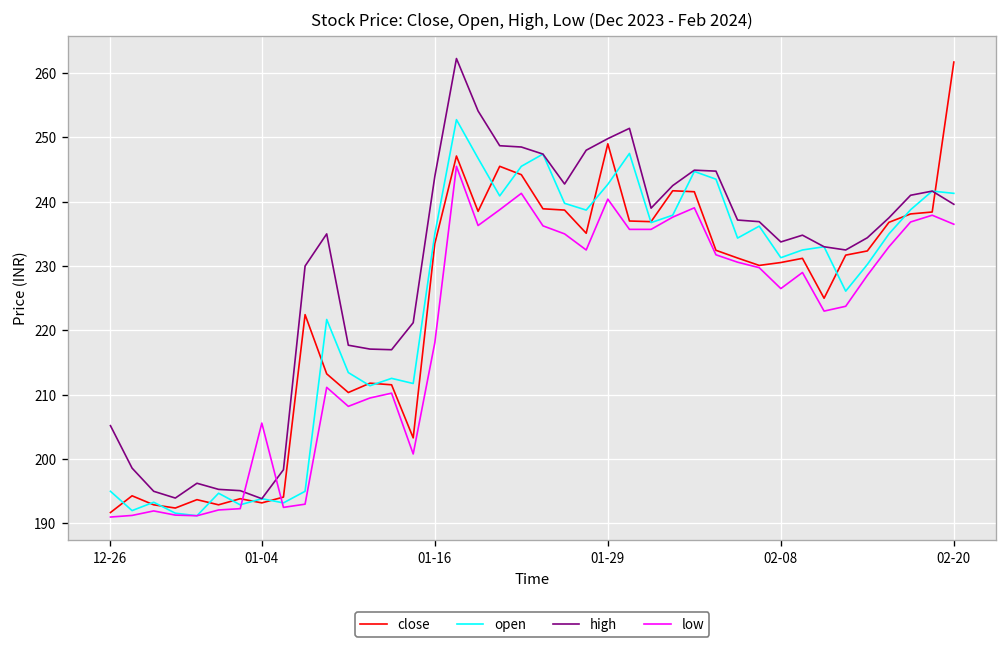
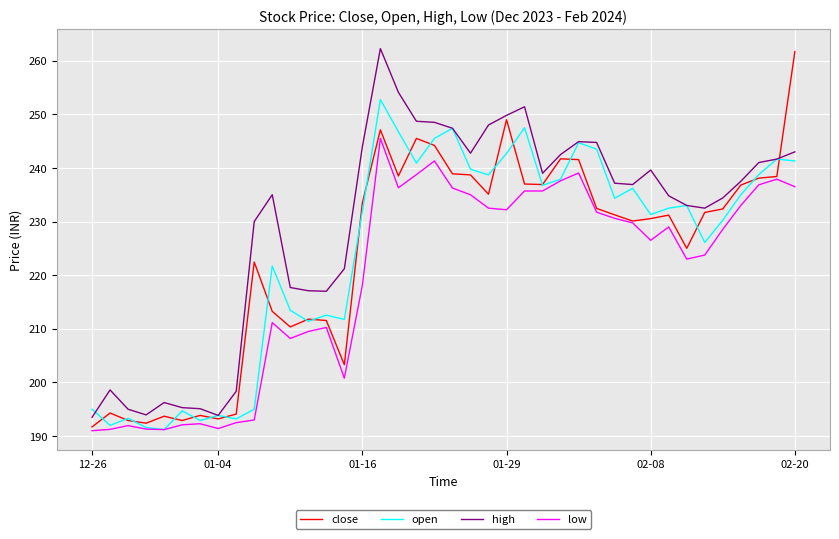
high, 12-26: 205 -> 194
low, 01-04: 206 -> 191
open, 01-16: 235 -> 232
low, 01-29: 240 -> 232
high, 02-08: 234 -> 240
high, 02-20: 240 -> 243
